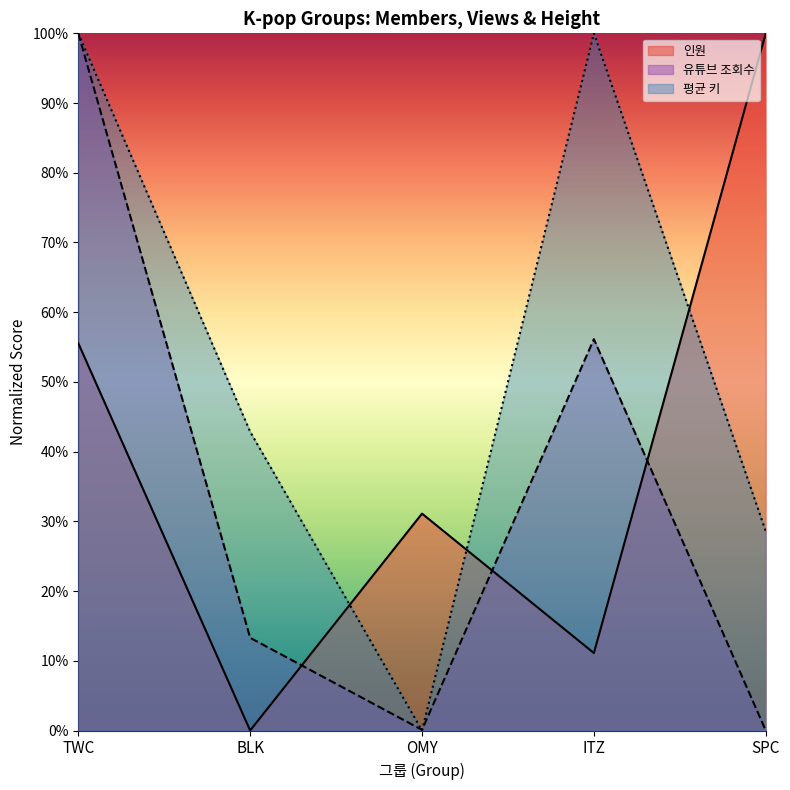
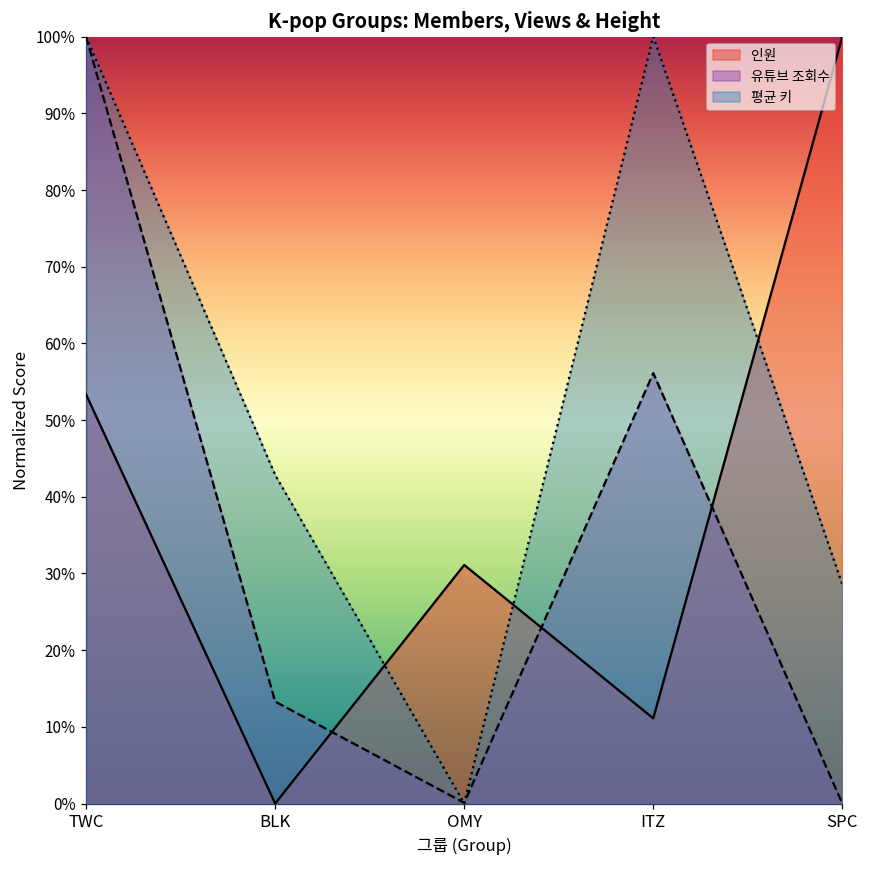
인원, TWC: 56% -> 53%
